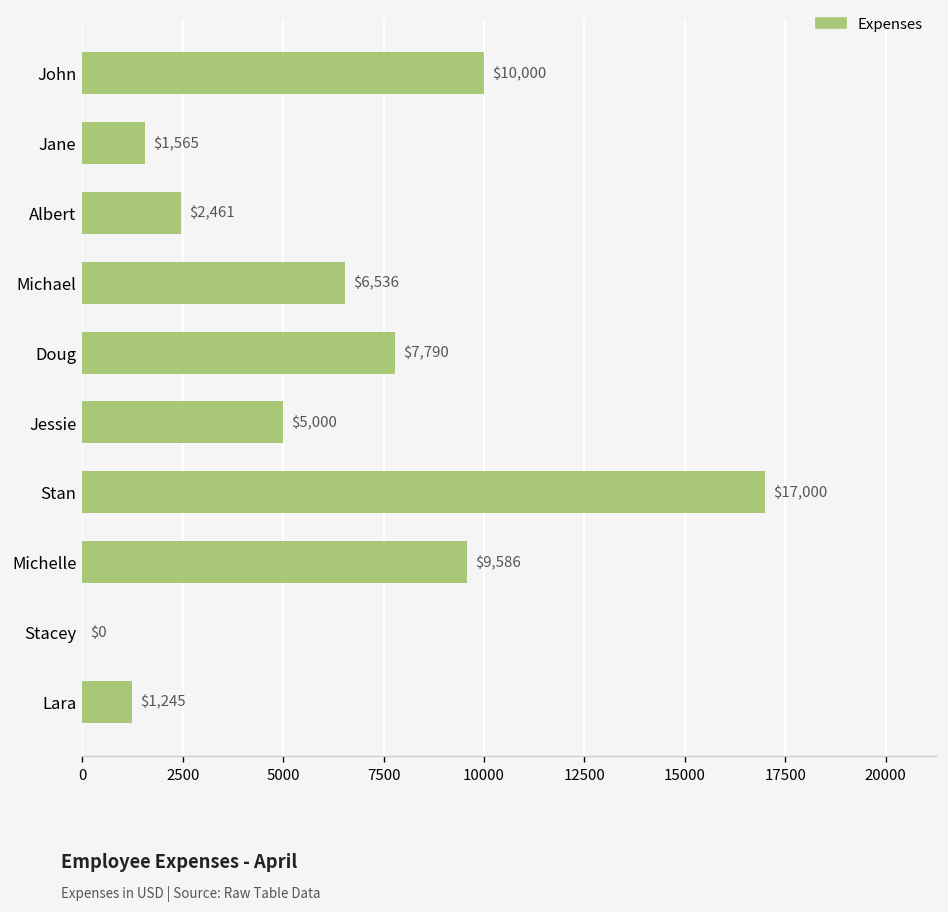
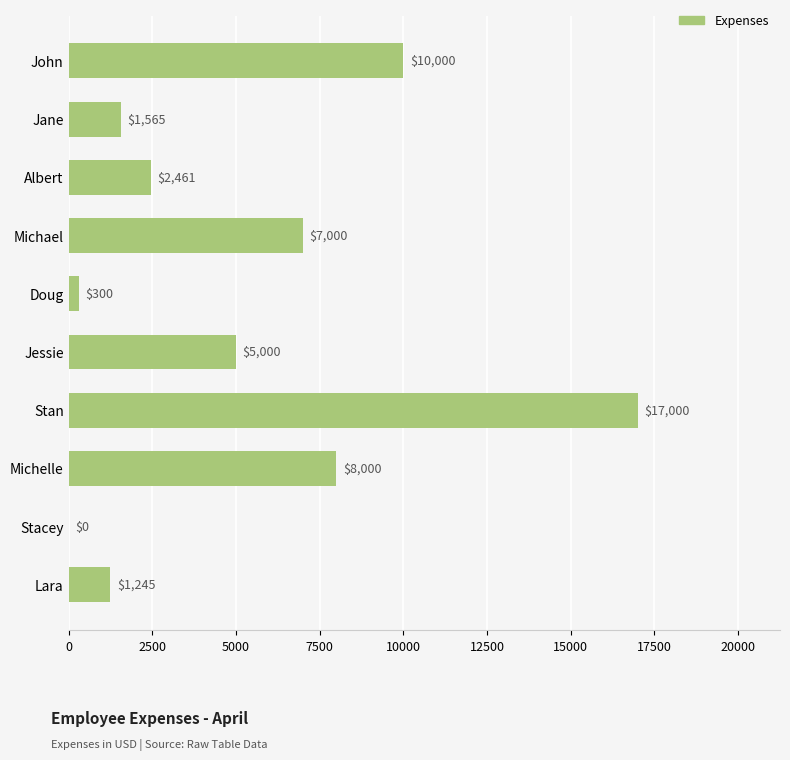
Michael: $6,536 -> $7,000
Doug: $7,790 -> $300
Michelle: $9,586 -> $8,000
